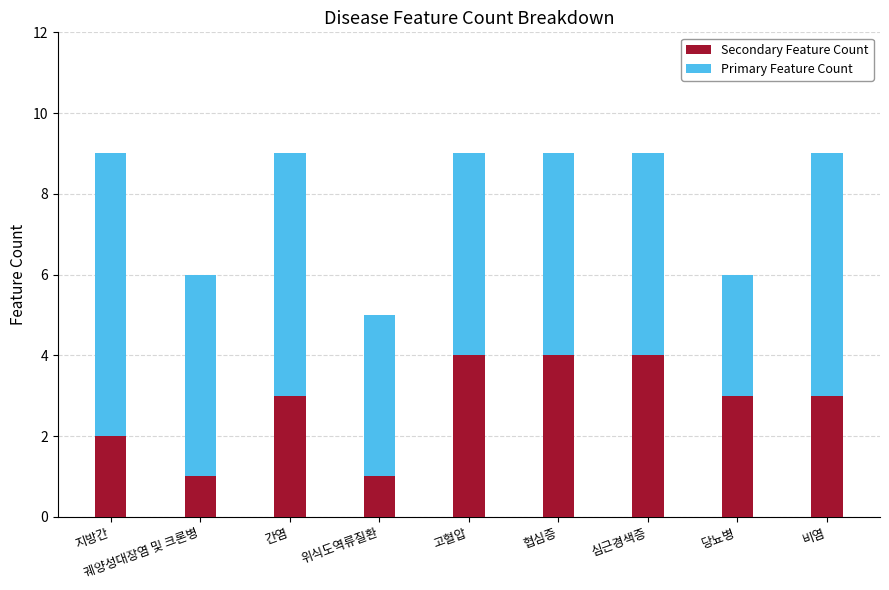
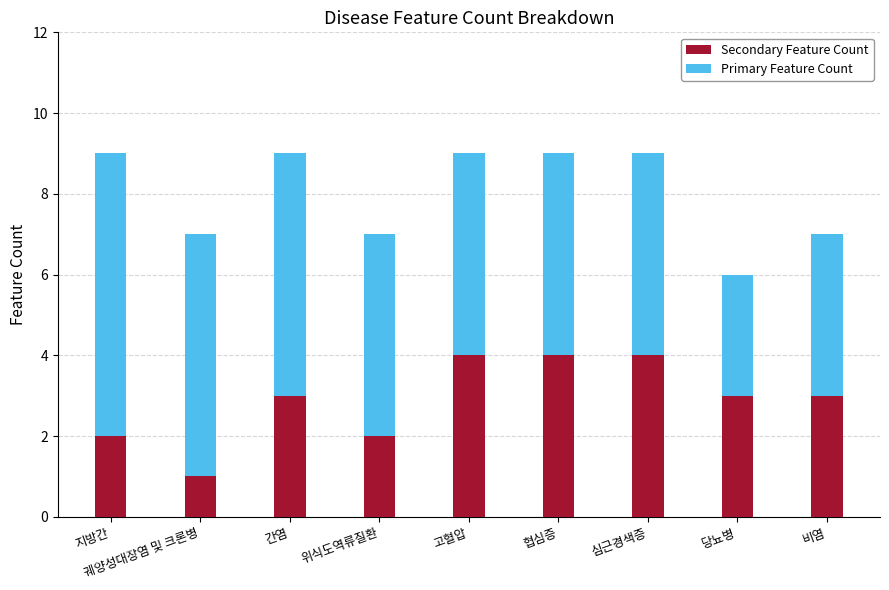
Primary Feature Count, 궤양성대장염 및 크론병: 5 -> 6
Secondary Feature Count, 위식도역류질환: 1 -> 2
Primary Feature Count, 위식도역류질환: 4 -> 5
Primary Feature Count, 비염: 6 -> 4
